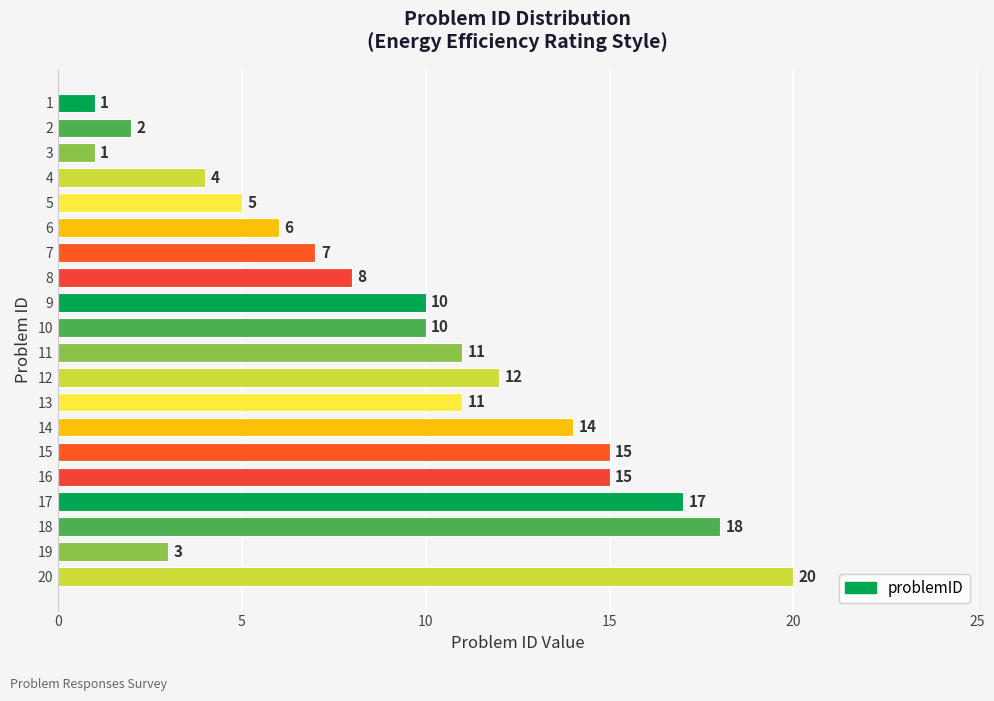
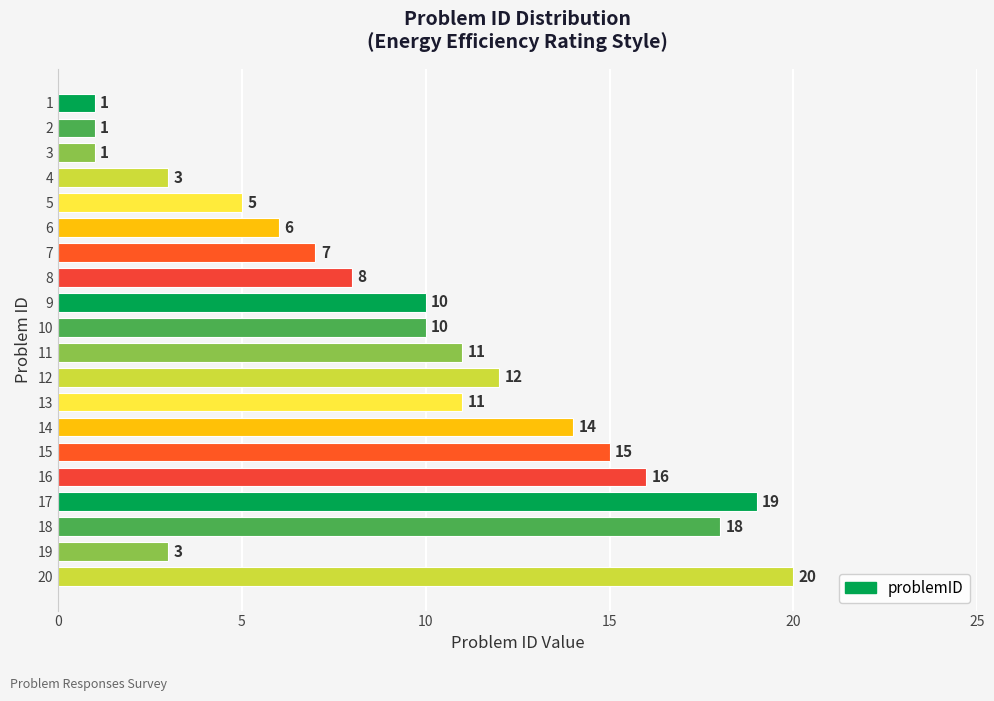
2: 2 -> 1
4: 4 -> 3
16: 15 -> 16
17: 17 -> 19
